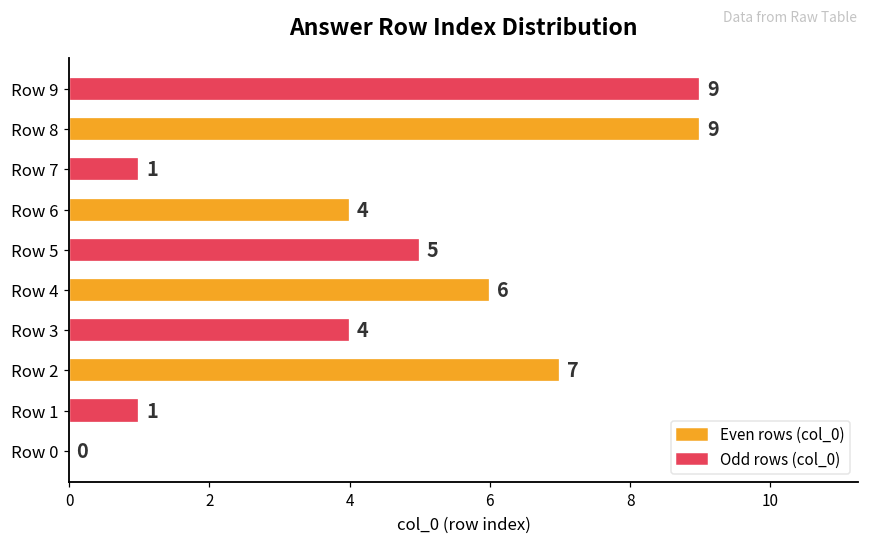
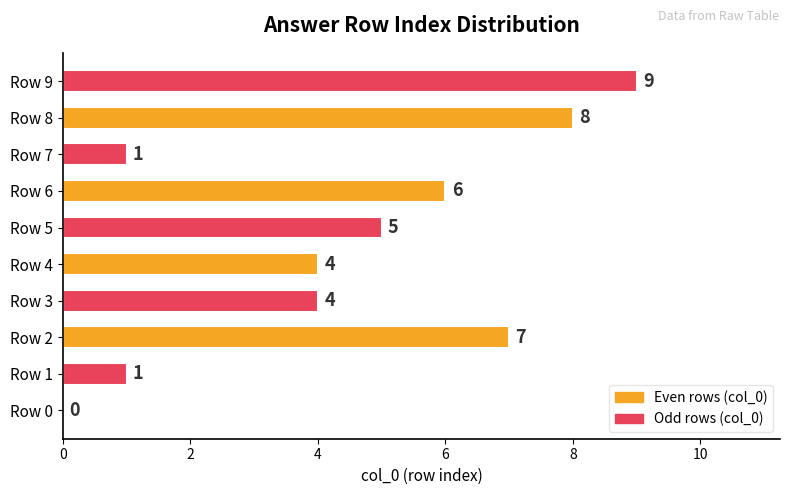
Row 8: 9 -> 8
Row 6: 4 -> 6
Row 4: 6 -> 4
